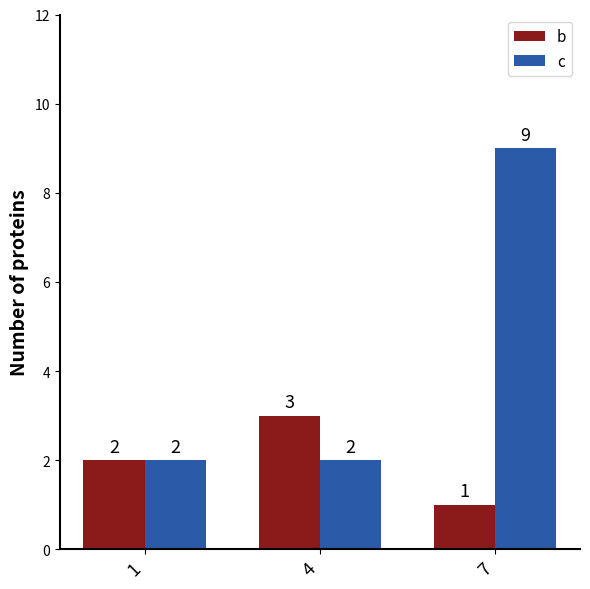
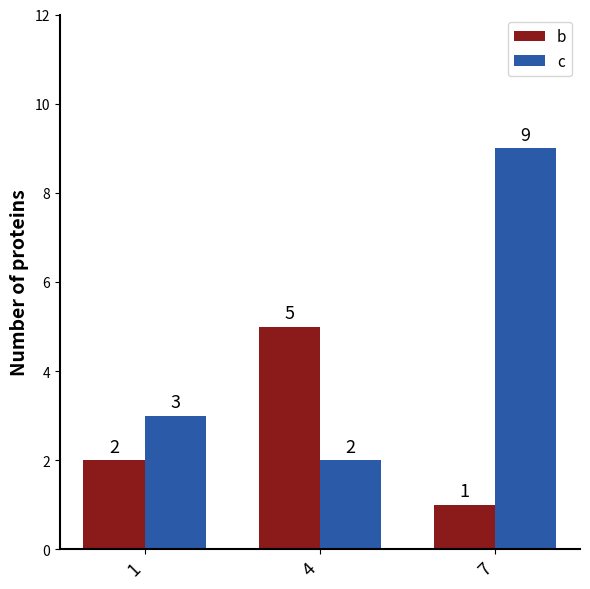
c, 1: 2 -> 3
b, 4: 3 -> 5
